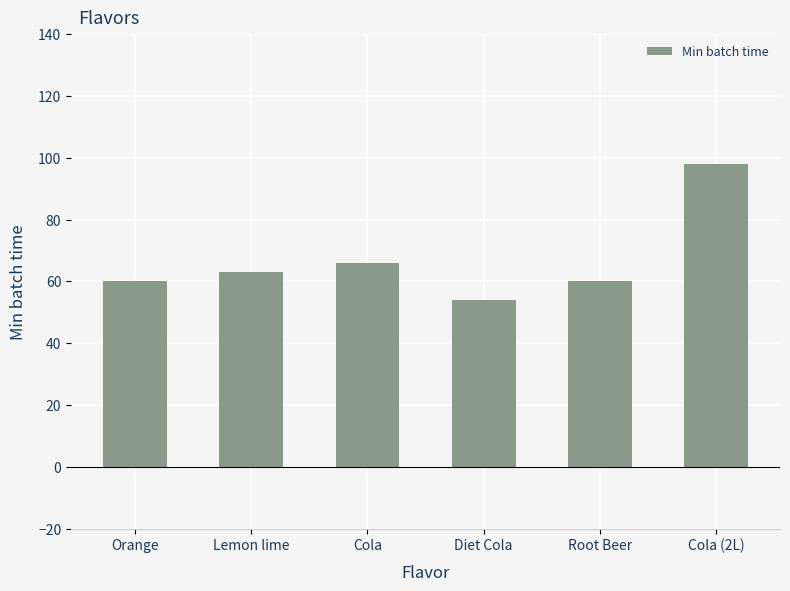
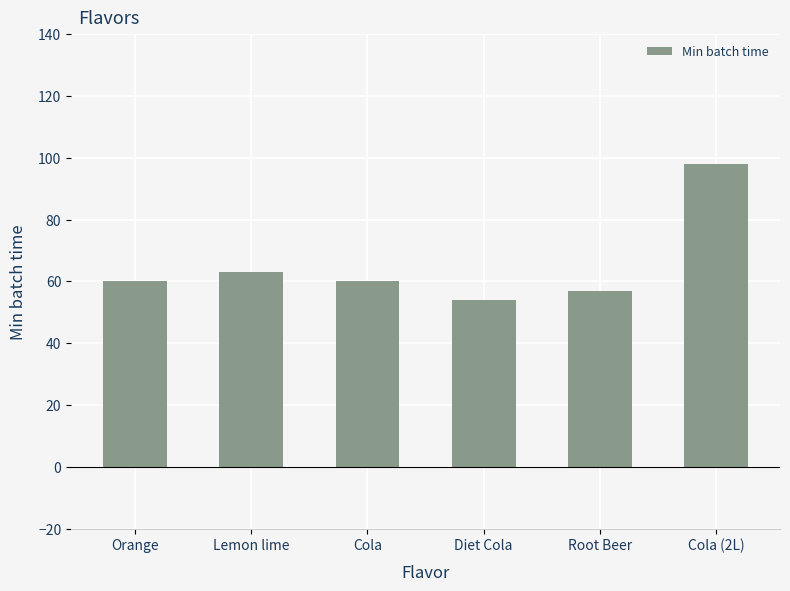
Cola: 66 -> 60
Root Beer: 60 -> 57
